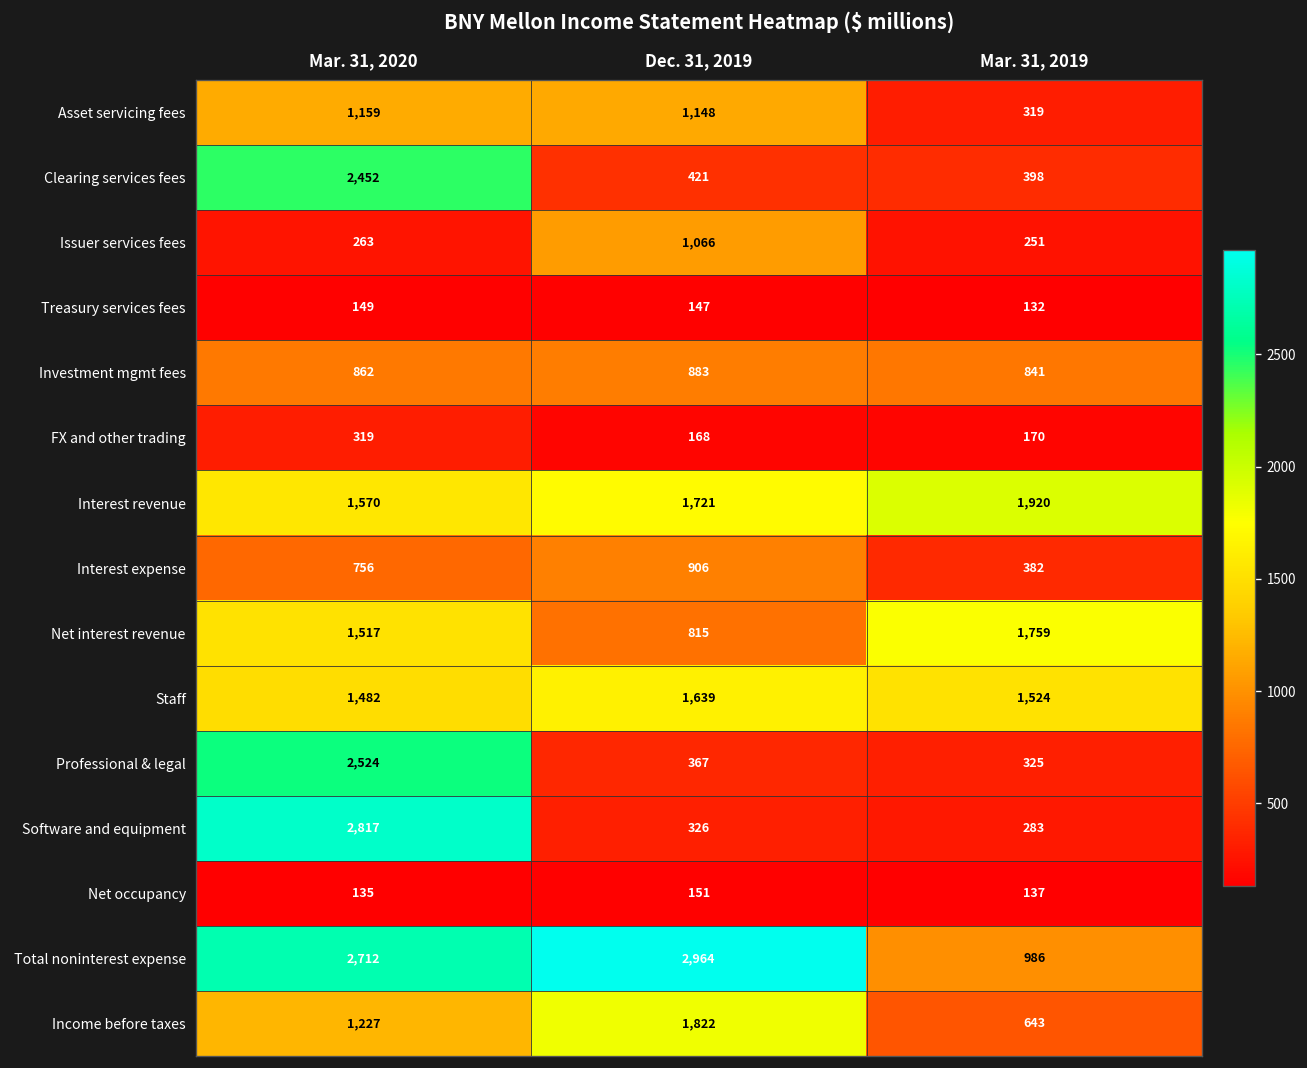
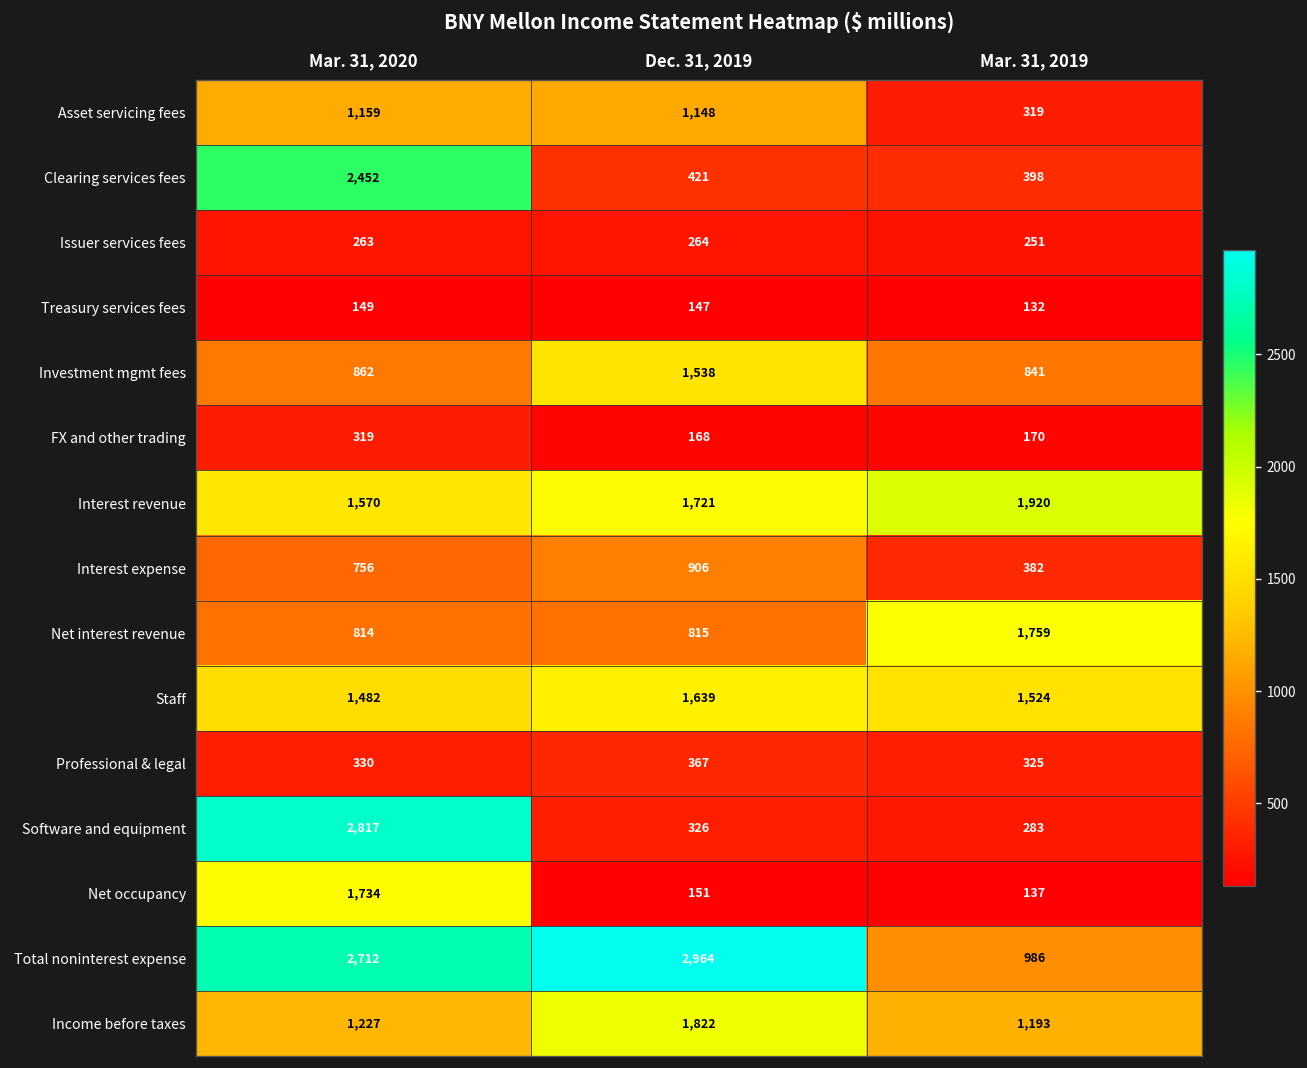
Issuer services fees, Dec. 31, 2019: 1,066 -> 264
Investment mgmt fees, Dec. 31, 2019: 883 -> 1,538
Net interest revenue, Mar. 31, 2020: 1,517 -> 814
Professional & legal, Mar. 31, 2020: 2,524 -> 330
Net occupancy, Mar. 31, 2020: 135 -> 1,734
Income before taxes, Mar. 31, 2019: 643 -> 1,193
